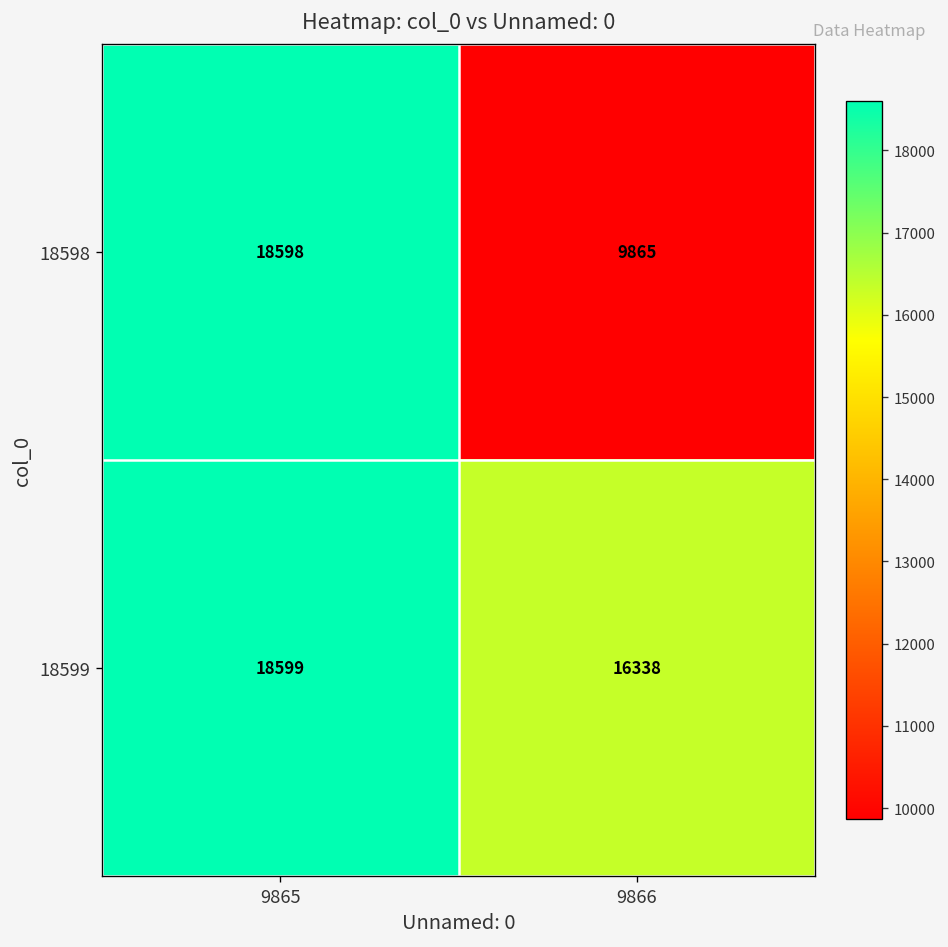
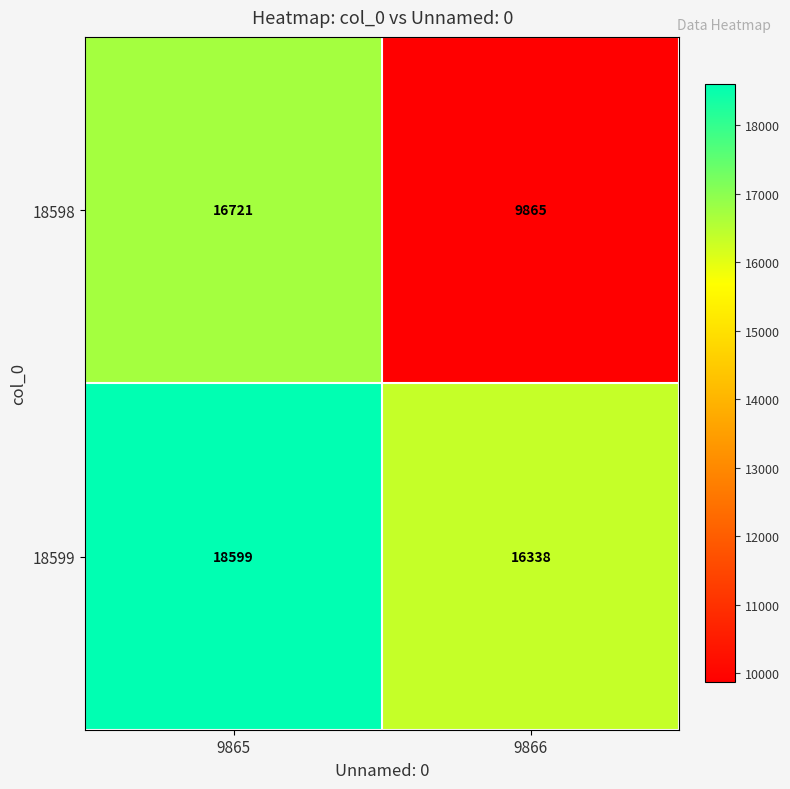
18598, 9865: 18598 -> 16721
